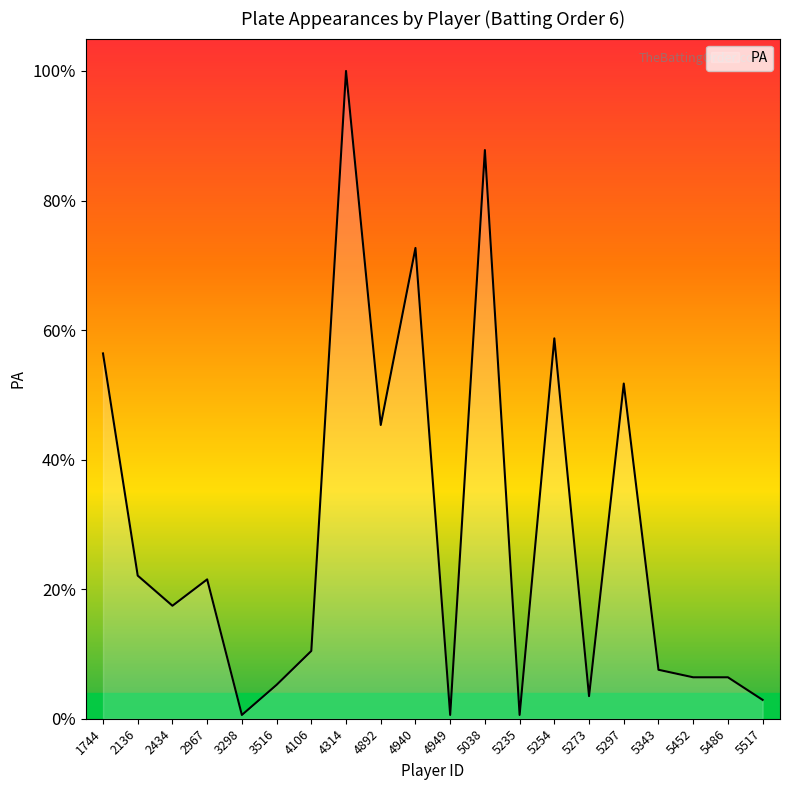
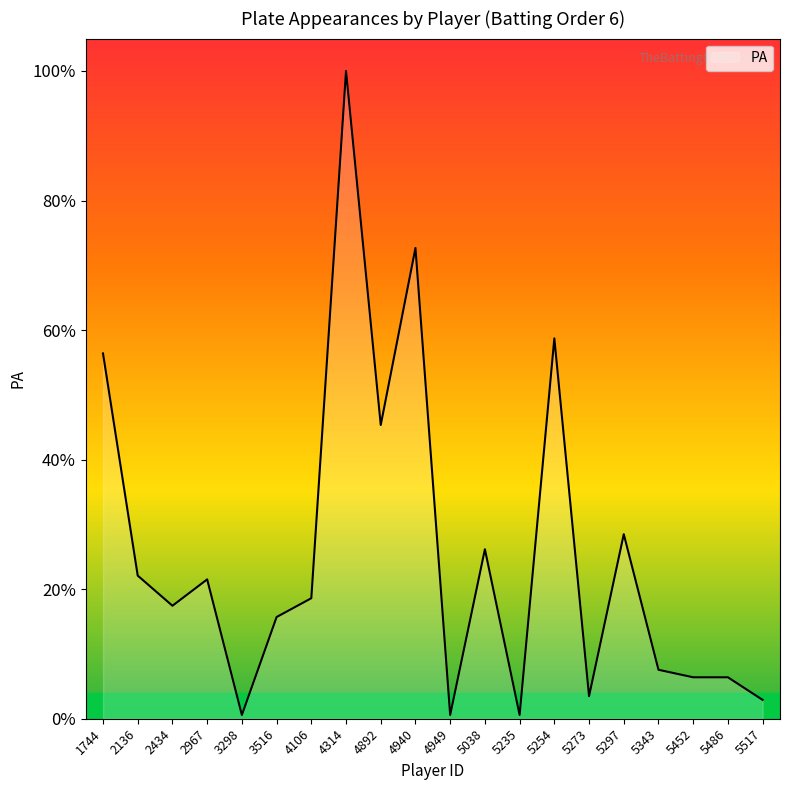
3516: 5% -> 16%
4106: 10% -> 19%
5038: 88% -> 26%
5297: 52% -> 28%
